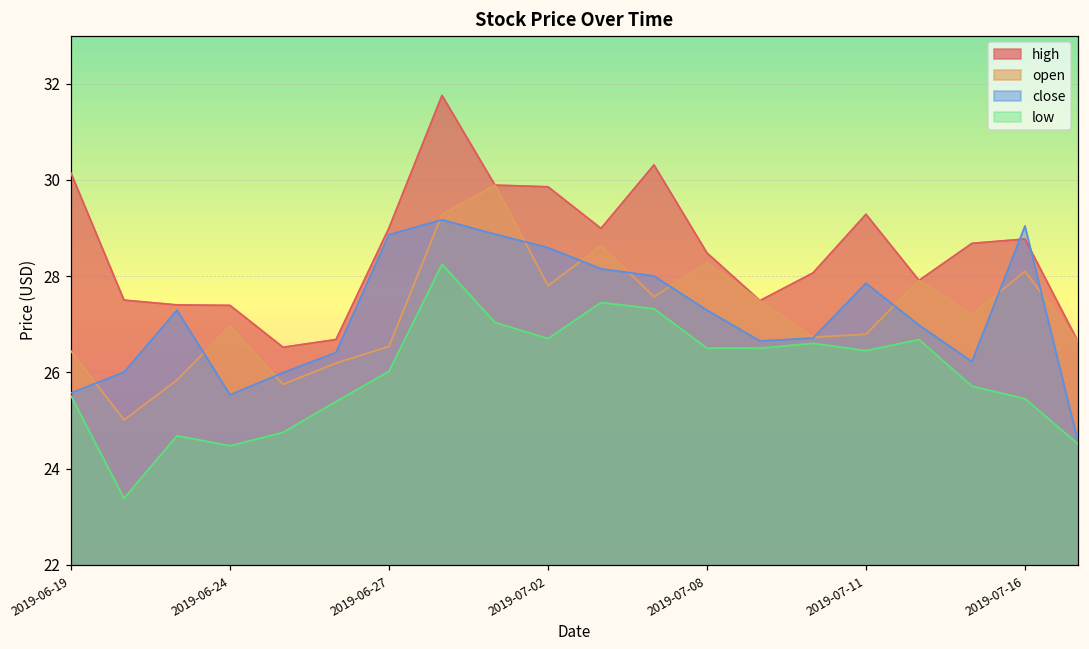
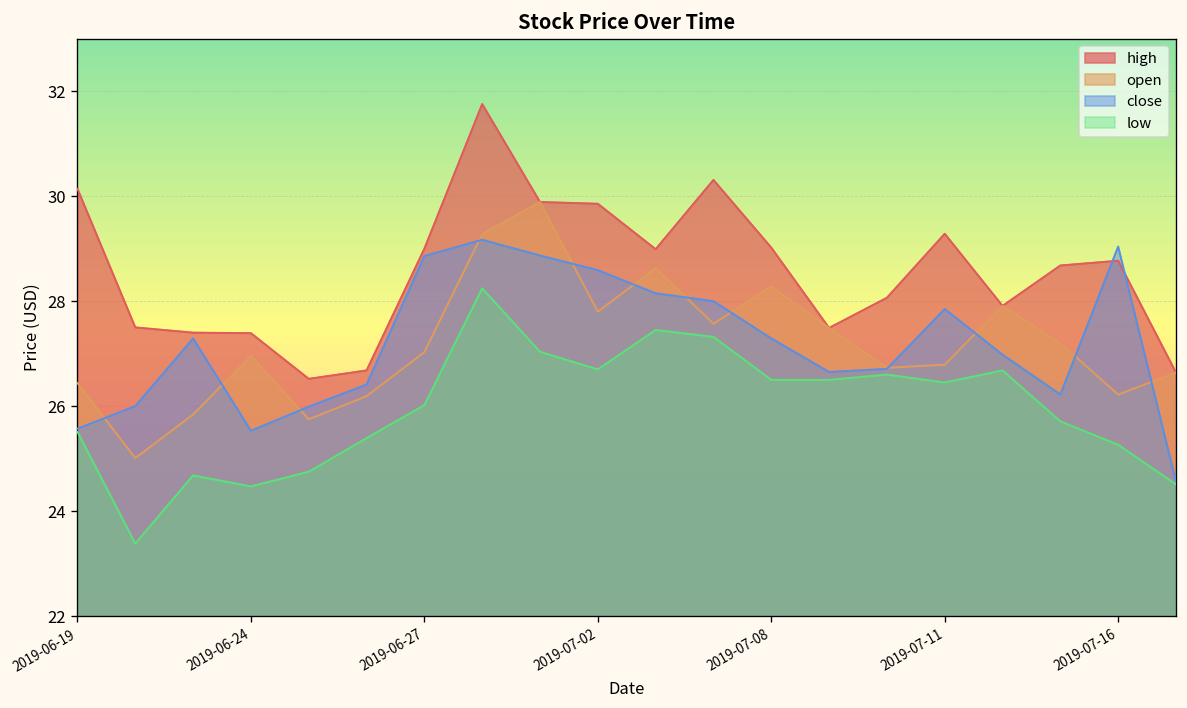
open, 2019-06-27: 26.5 -> 27.0
high, 2019-07-08: 28.5 -> 29.0
open, 2019-07-16: 28.1 -> 26.2
low, 2019-07-16: 25.4 -> 25.3
